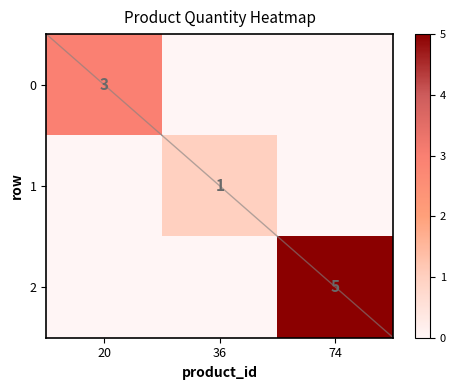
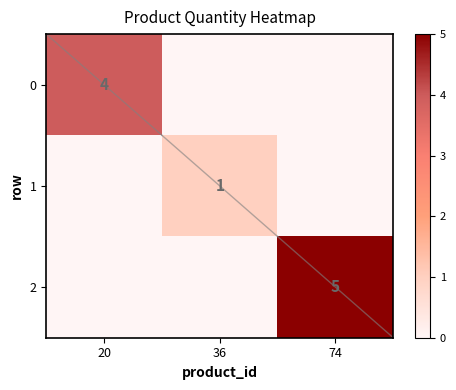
0, 20: 3 -> 4
